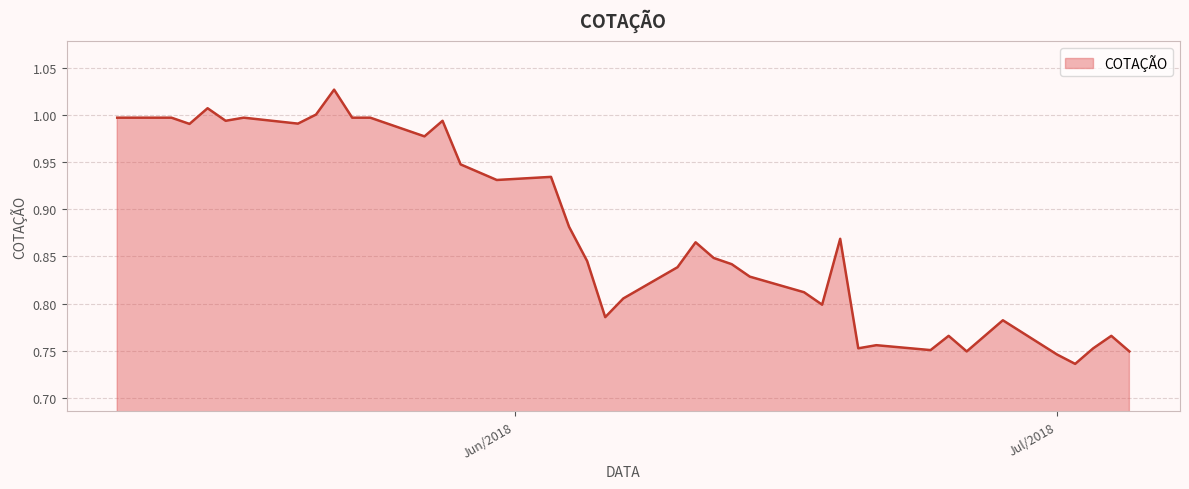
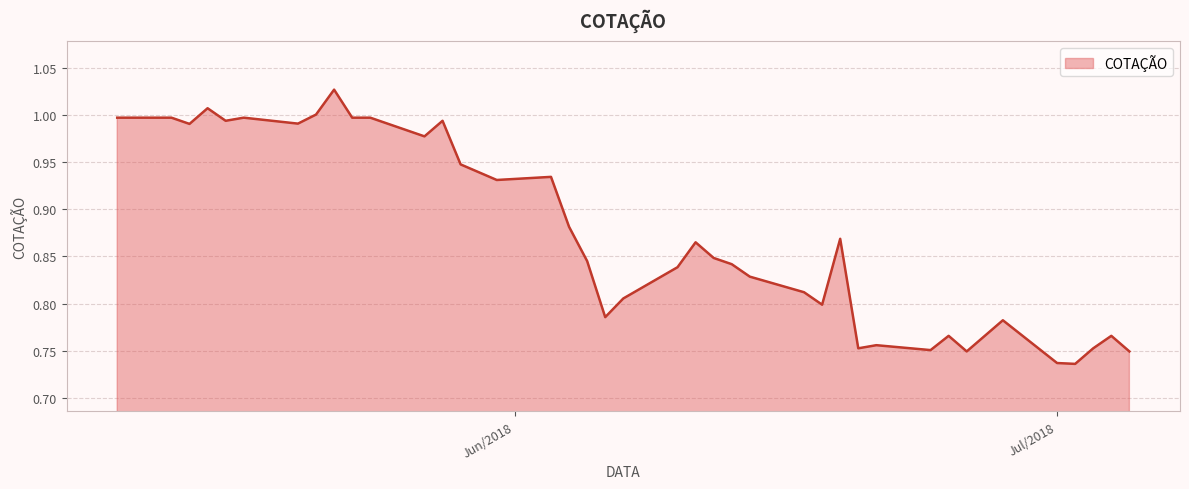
Jul/2018: 0.75 -> 0.74
